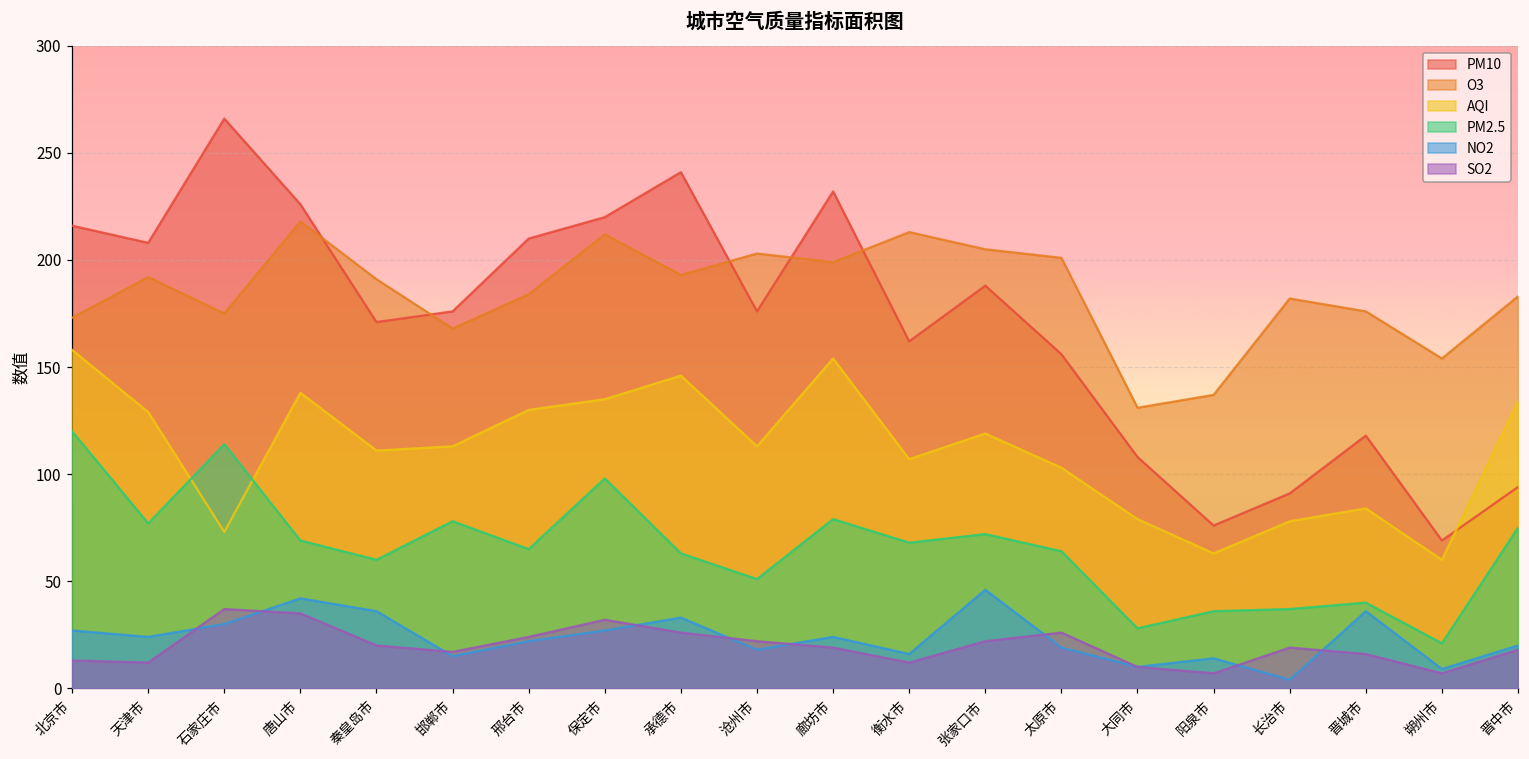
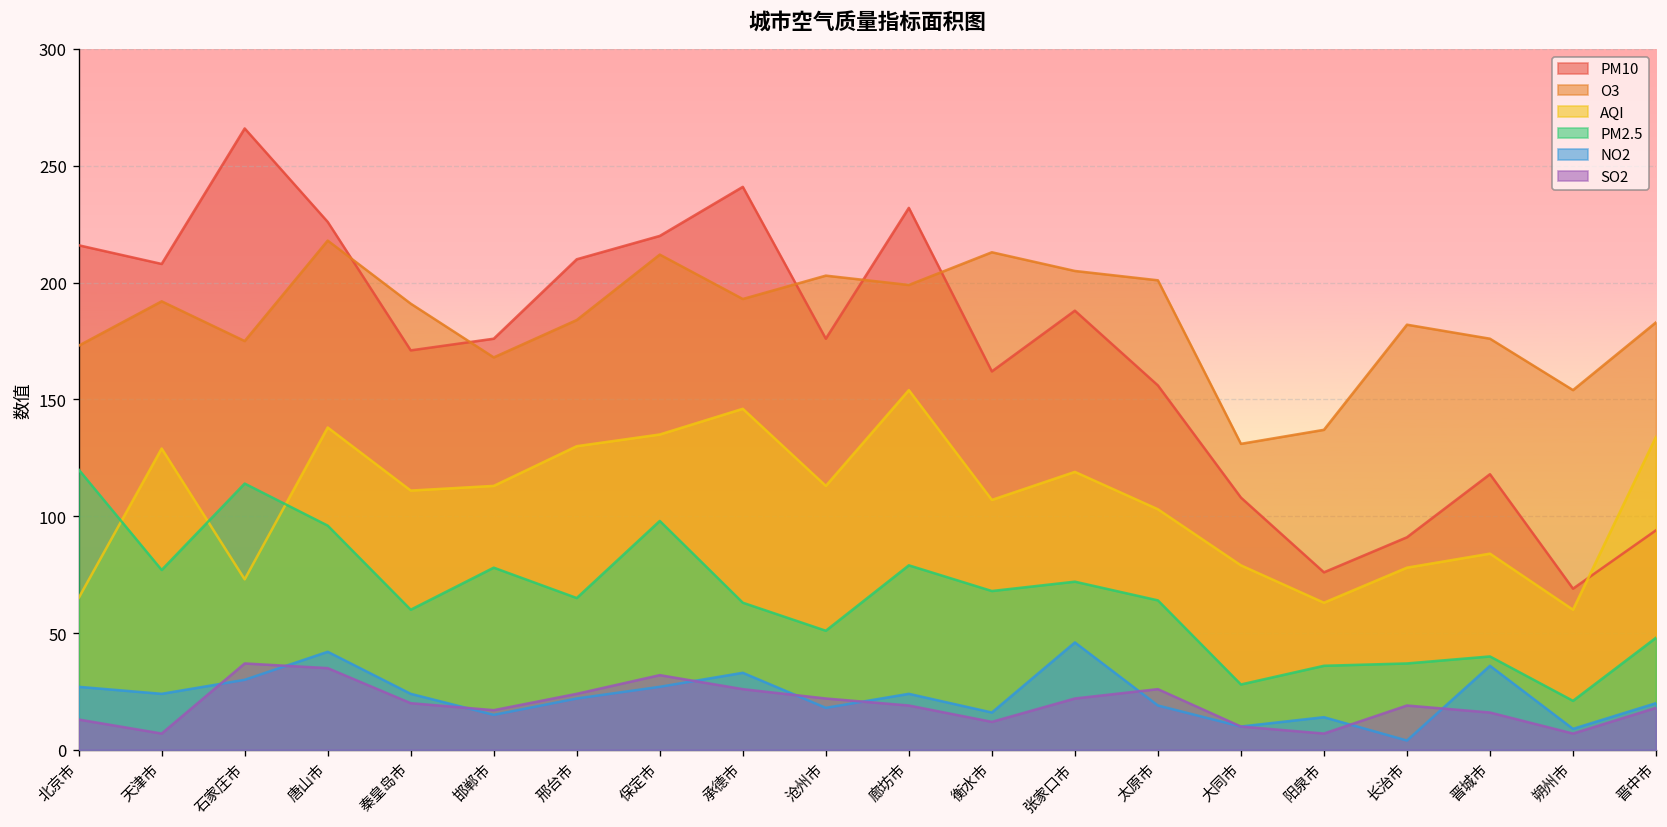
AQI, 北京市: 158 -> 65
SO2, 天津市: 12 -> 7
PM2.5, 唐山市: 69 -> 96
NO2, 秦皇岛市: 36 -> 24
PM2.5, 晋中市: 75 -> 48
